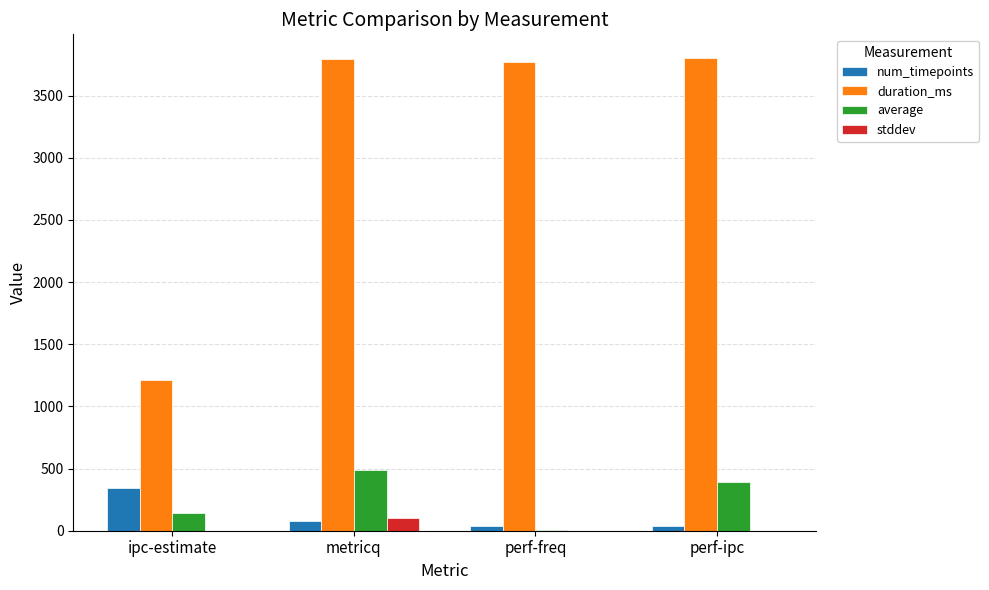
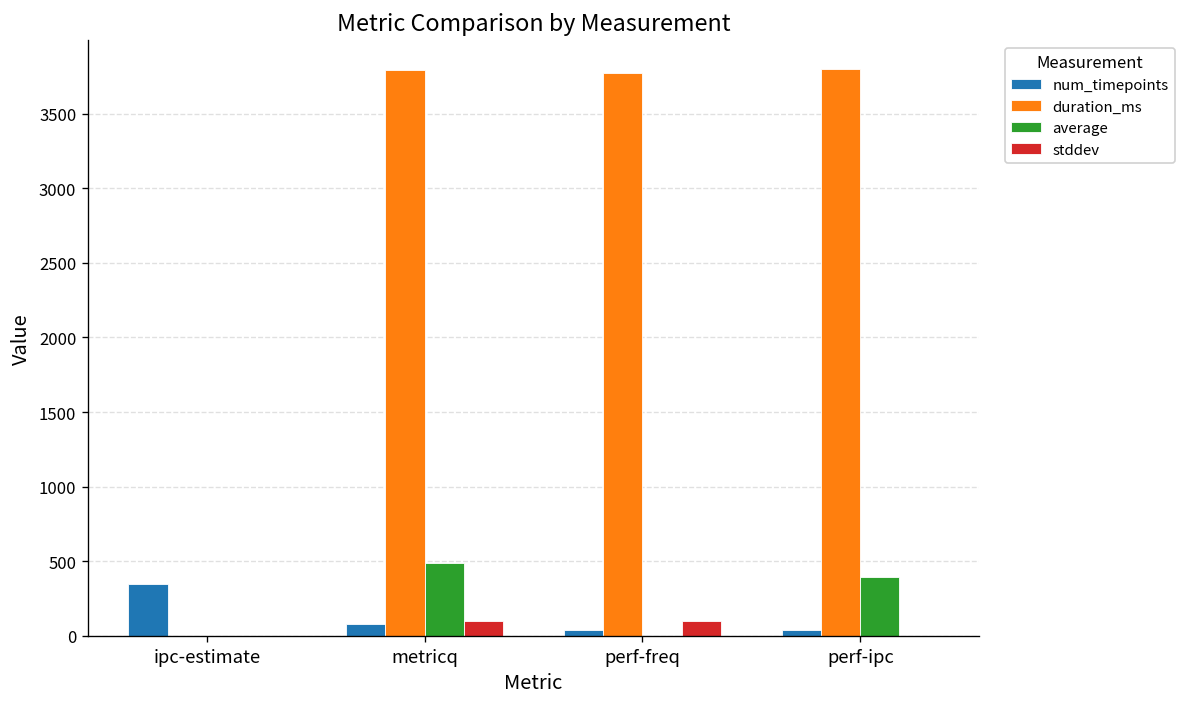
duration_ms, ipc-estimate: 1220 -> 0
average, ipc-estimate: 140 -> 0
stddev, perf-freq: 0 -> 100
